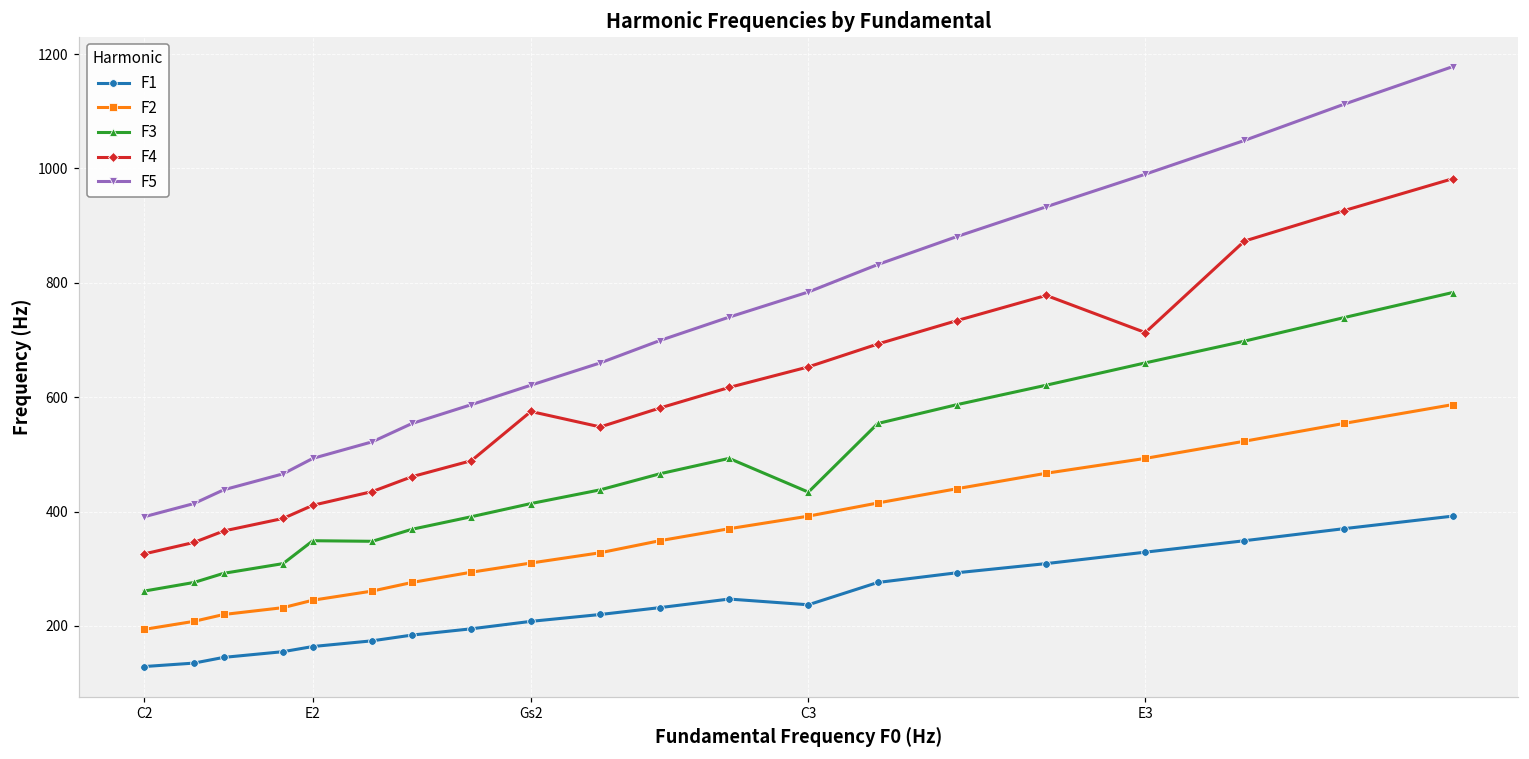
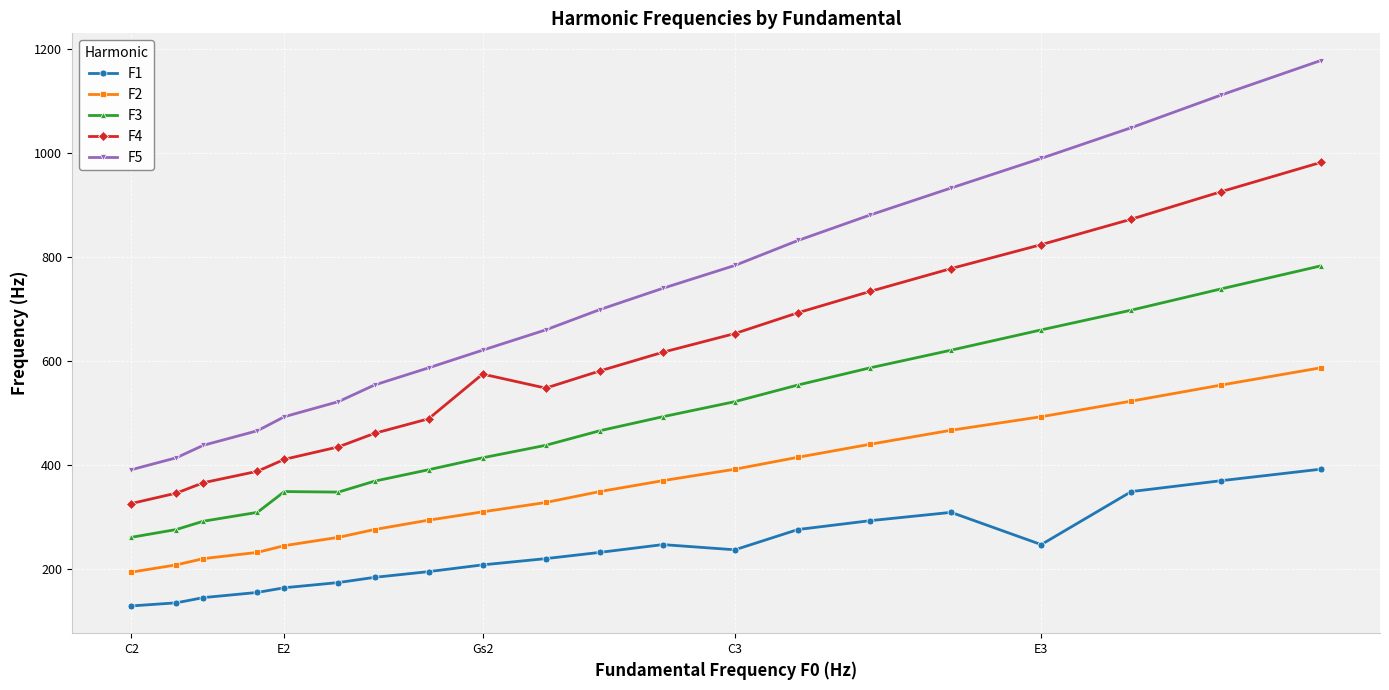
F3, C3: 430 -> 520
F1, E3: 330 -> 250
F4, E3: 710 -> 820
